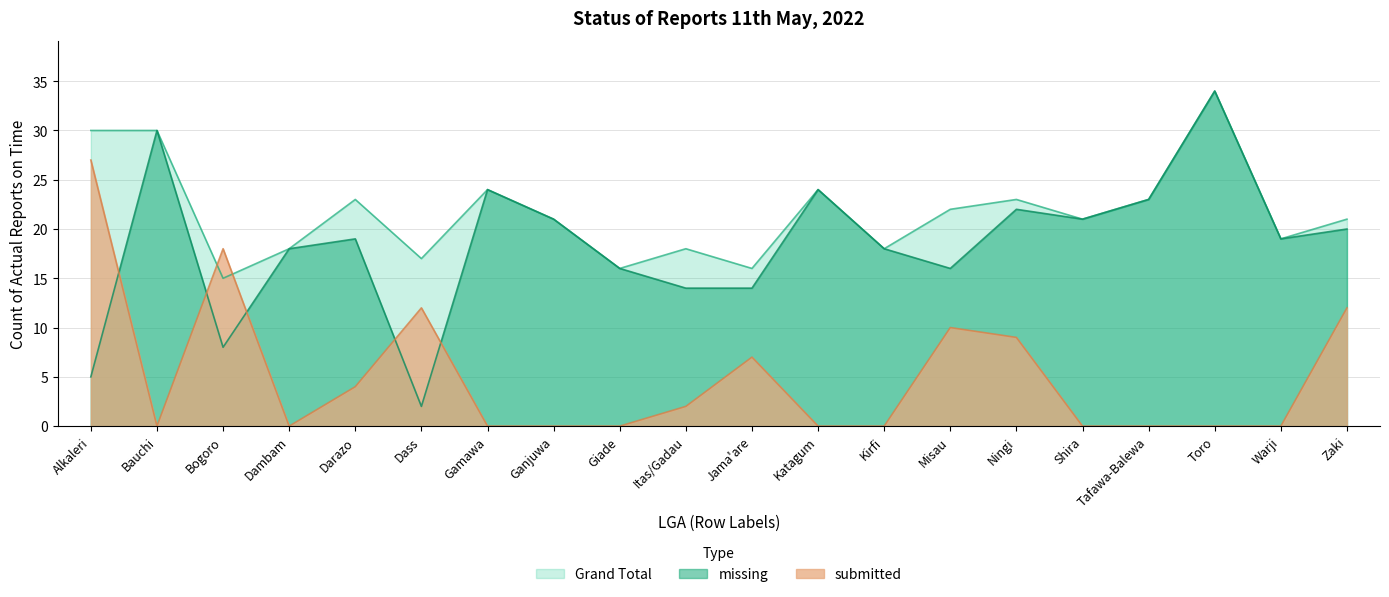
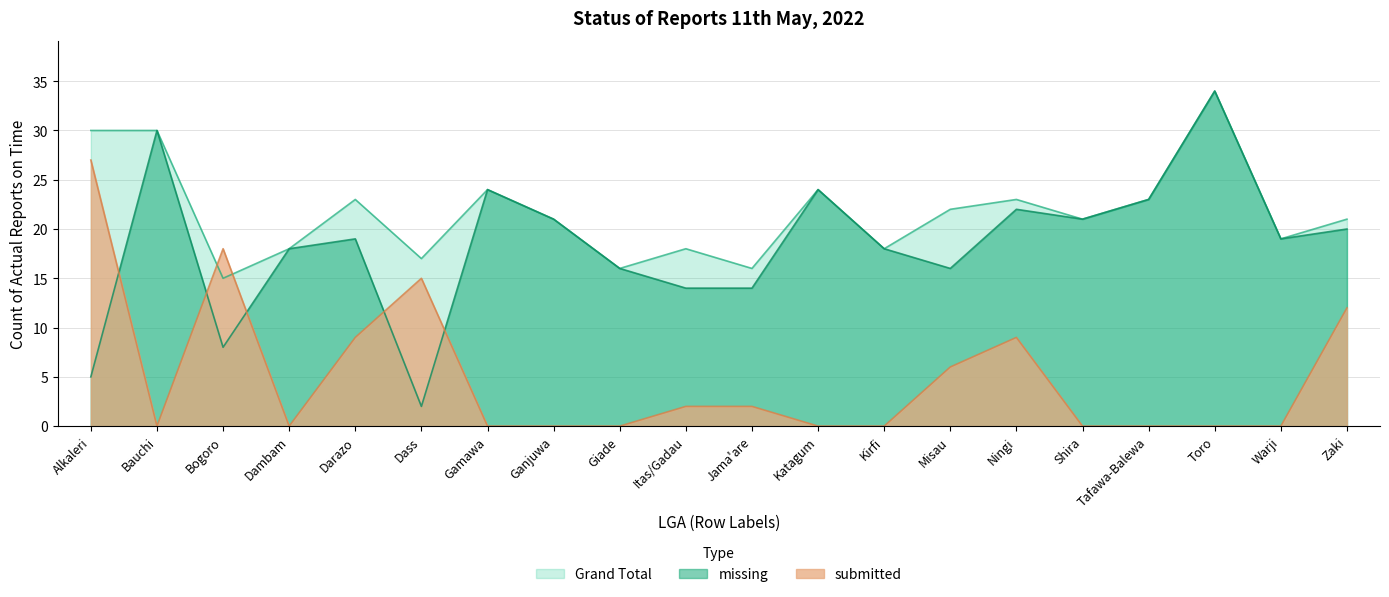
submitted, Darazo: 4 -> 9
submitted, Dass: 12 -> 15
submitted, Jama'are: 7 -> 2
submitted, Misau: 10 -> 6
